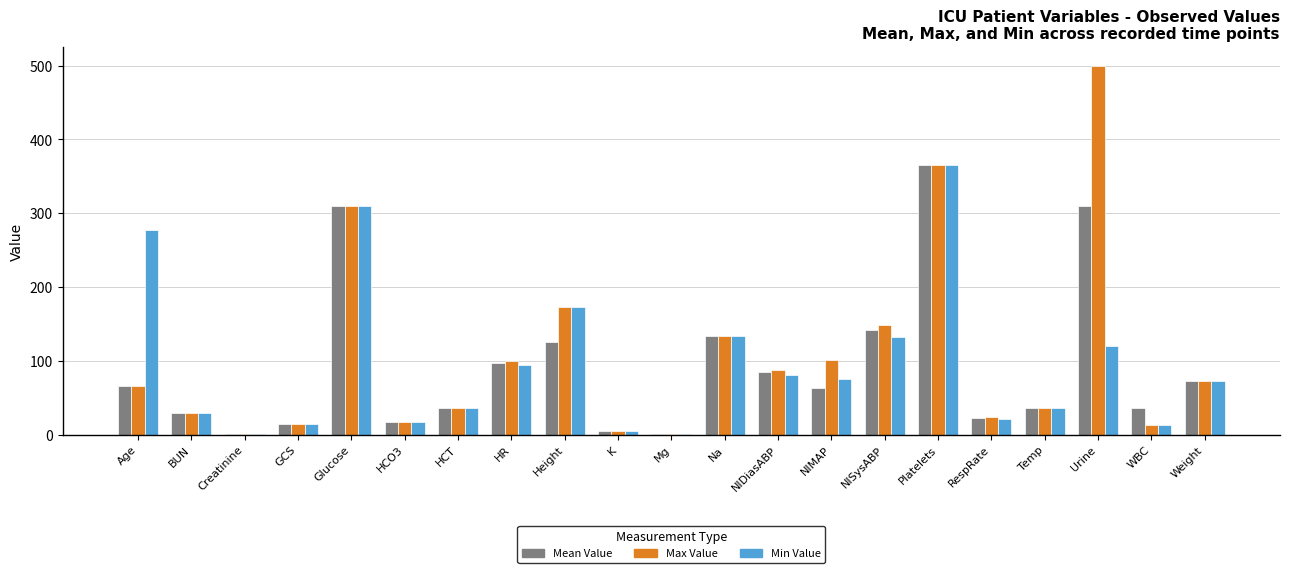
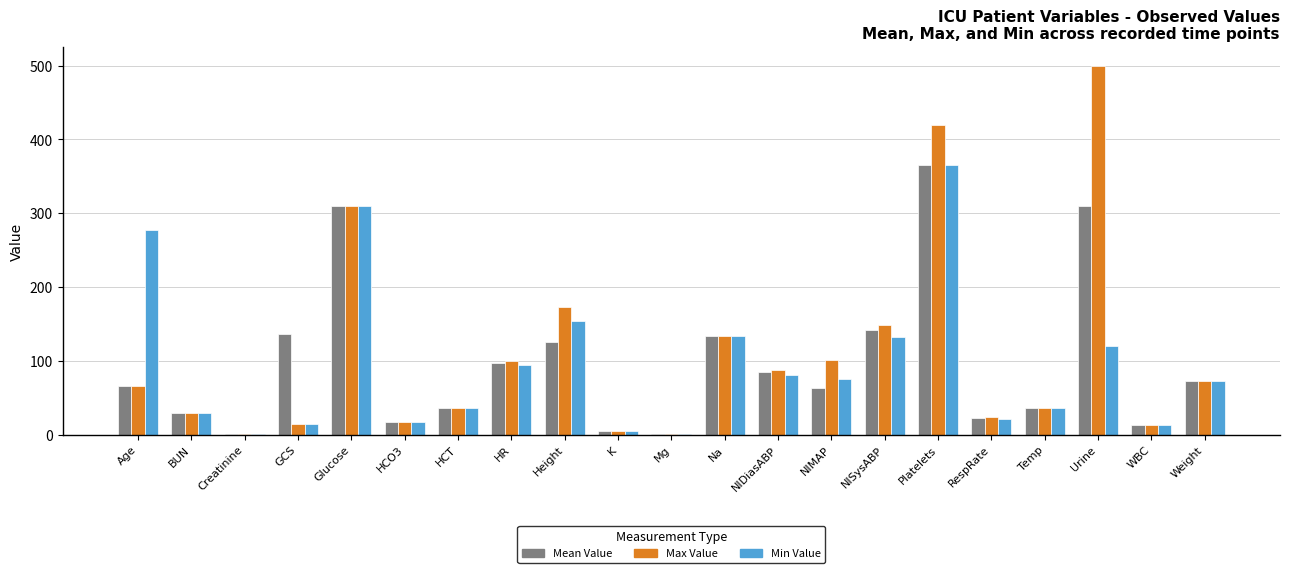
Mean Value, GCS: 20 -> 140
Min Value, Height: 170 -> 150
Max Value, Platelets: 370 -> 420
Mean Value, WBC: 40 -> 10
